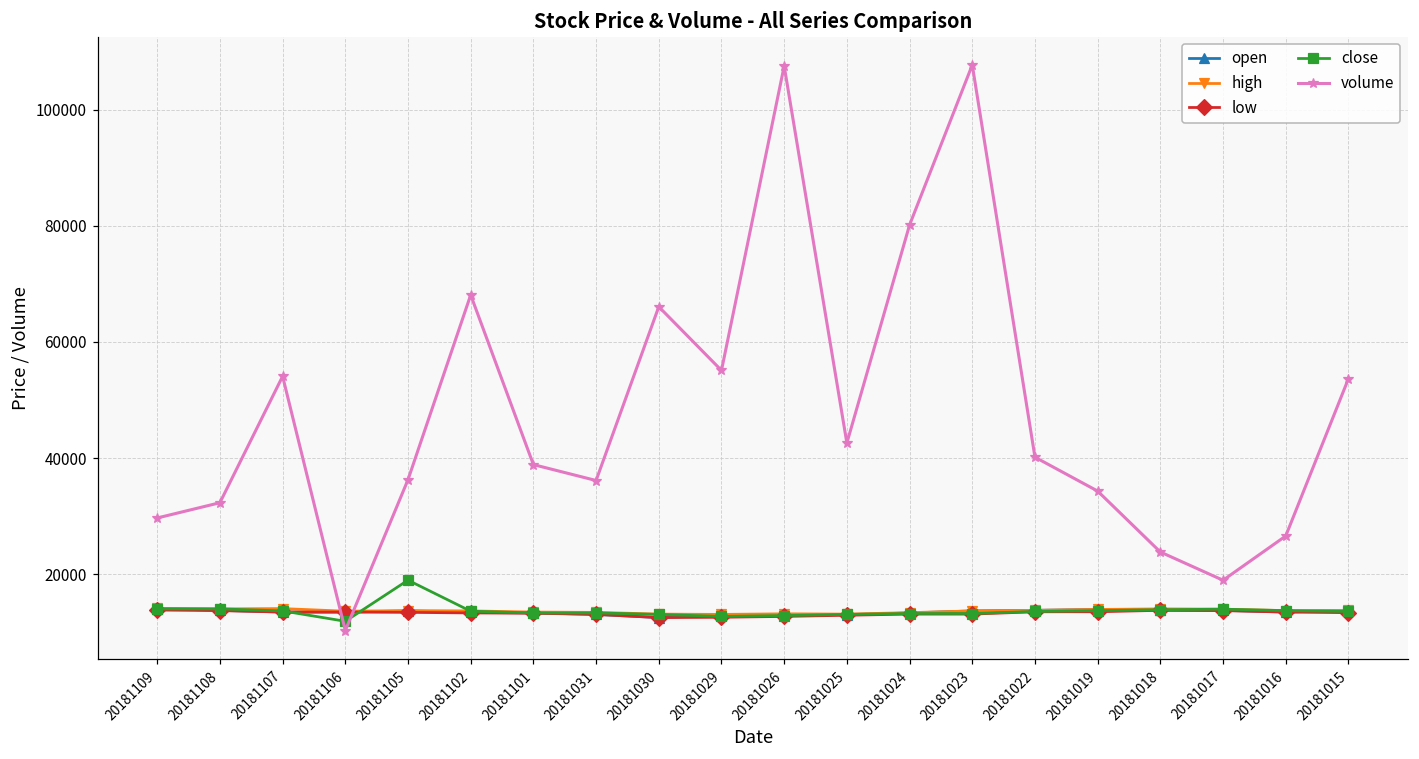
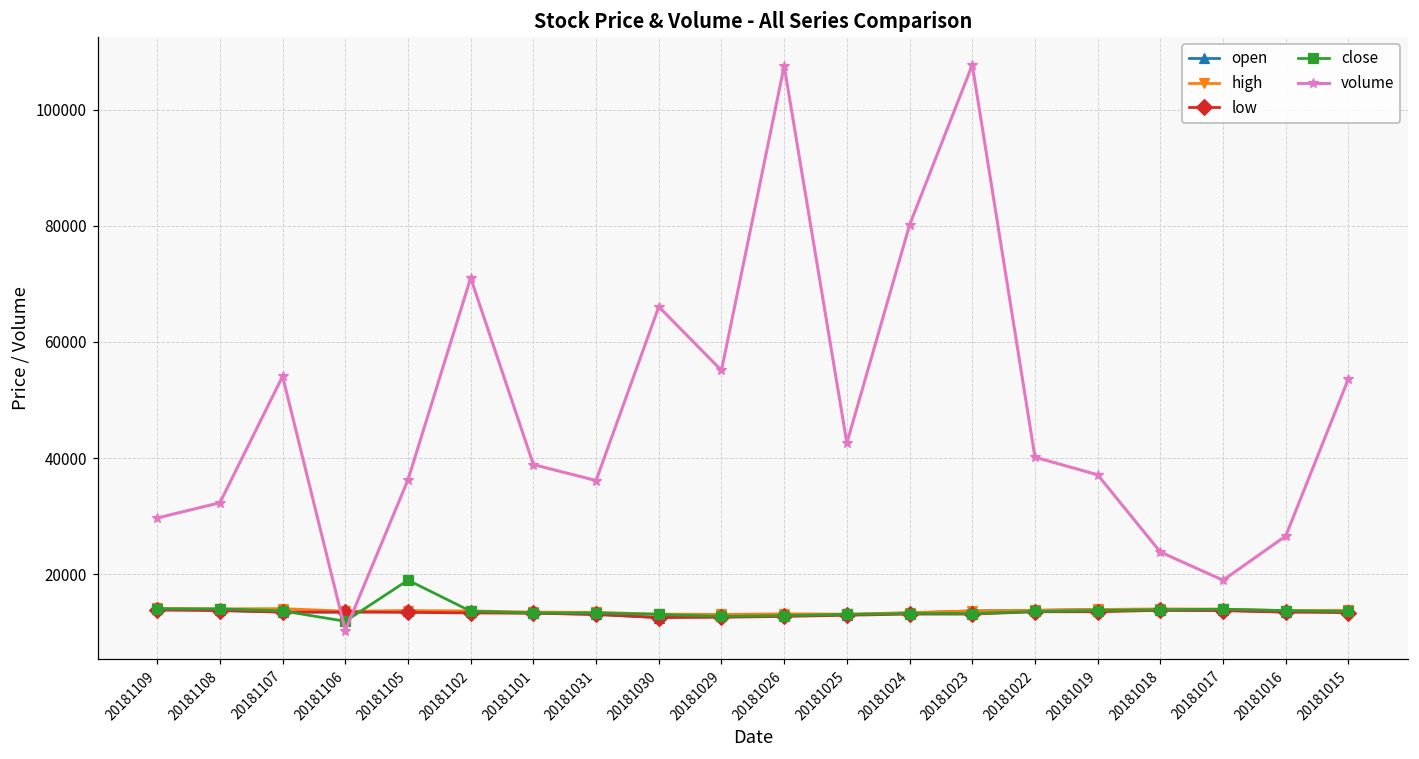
volume, 20181102: 68000 -> 71000
volume, 20181019: 34000 -> 37000
